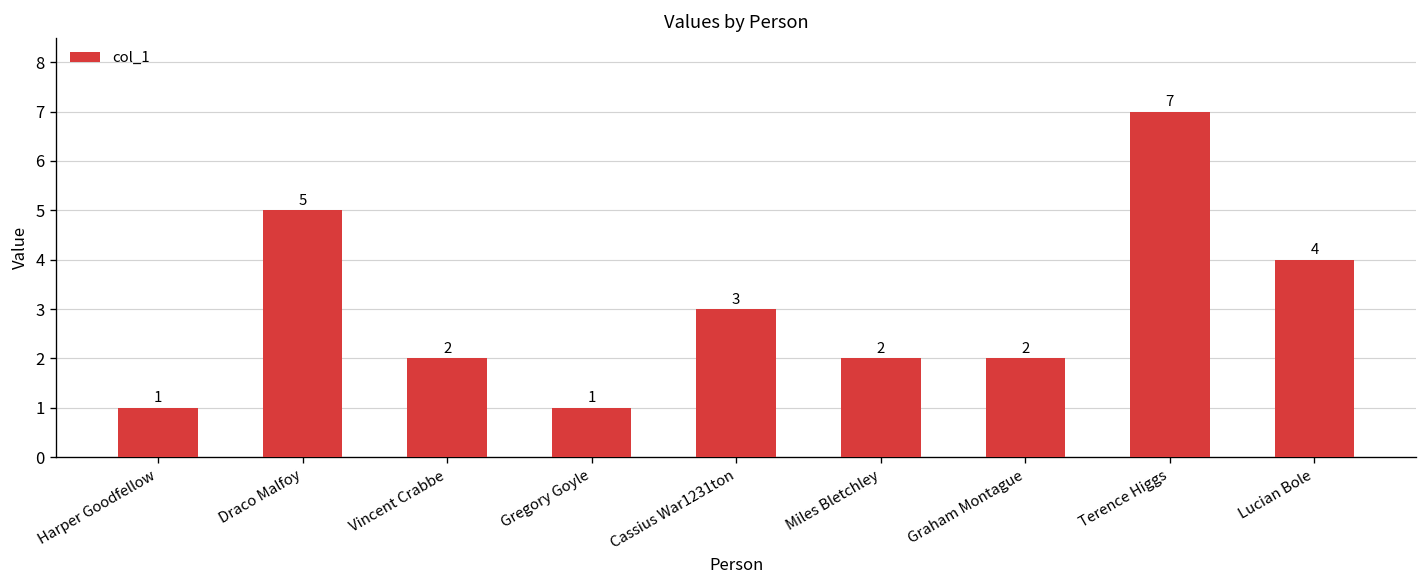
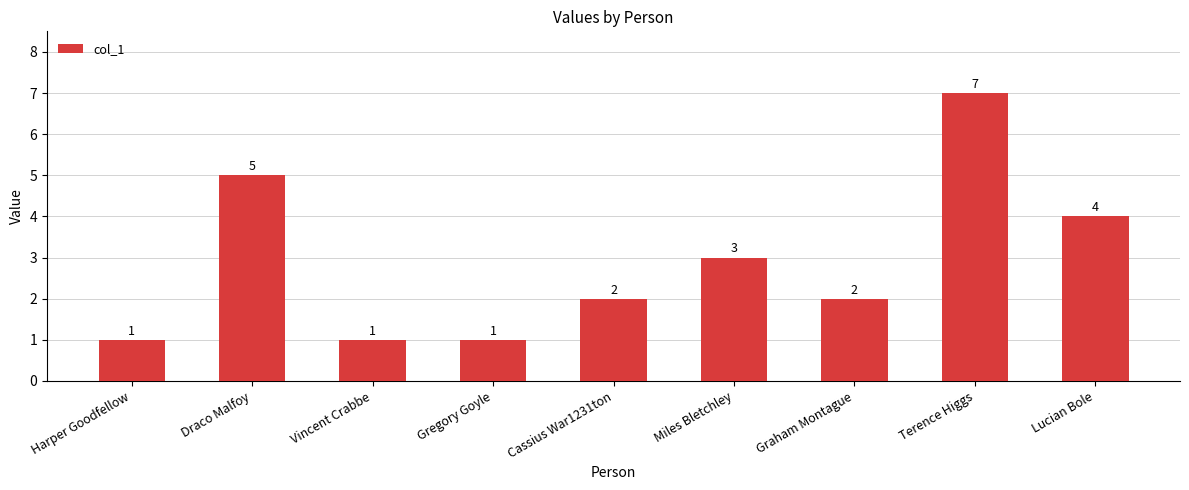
Vincent Crabbe: 2 -> 1
Cassius War1231ton: 3 -> 2
Miles Bletchley: 2 -> 3
